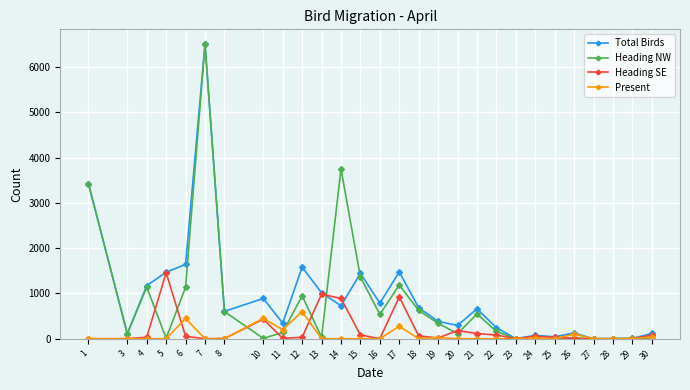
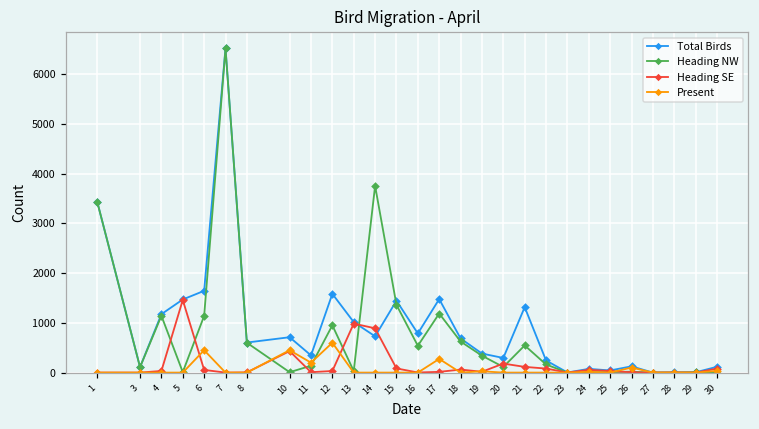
Total Birds, 10: 900 -> 700
Heading SE, 17: 900 -> 0
Total Birds, 21: 700 -> 1300
